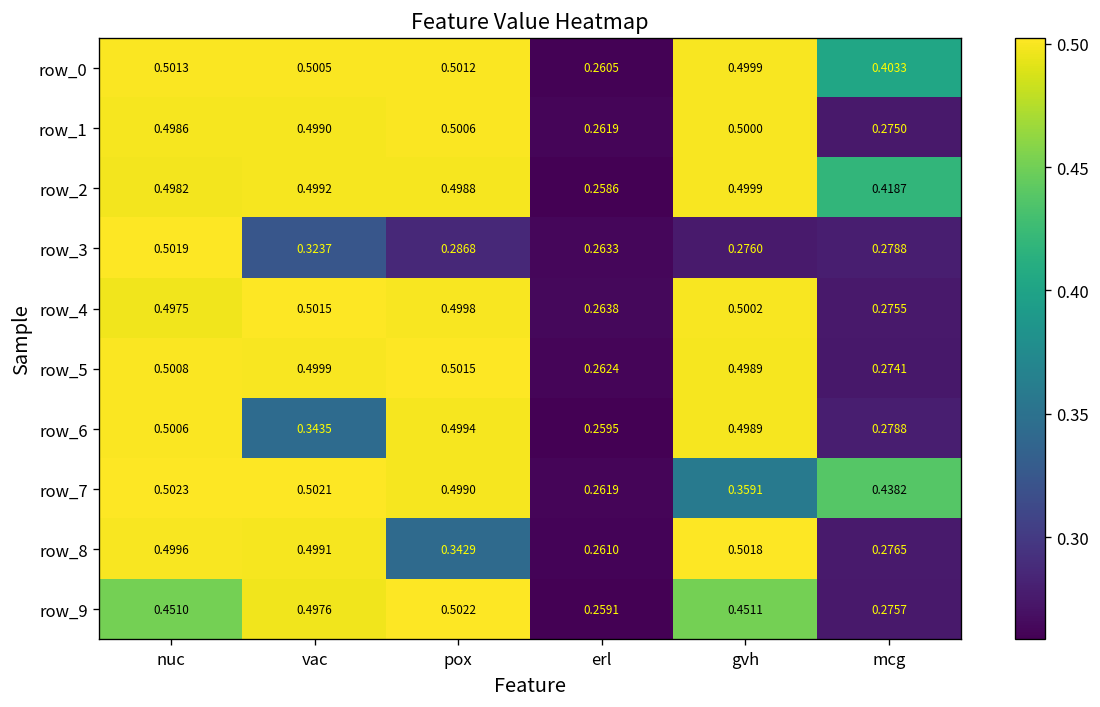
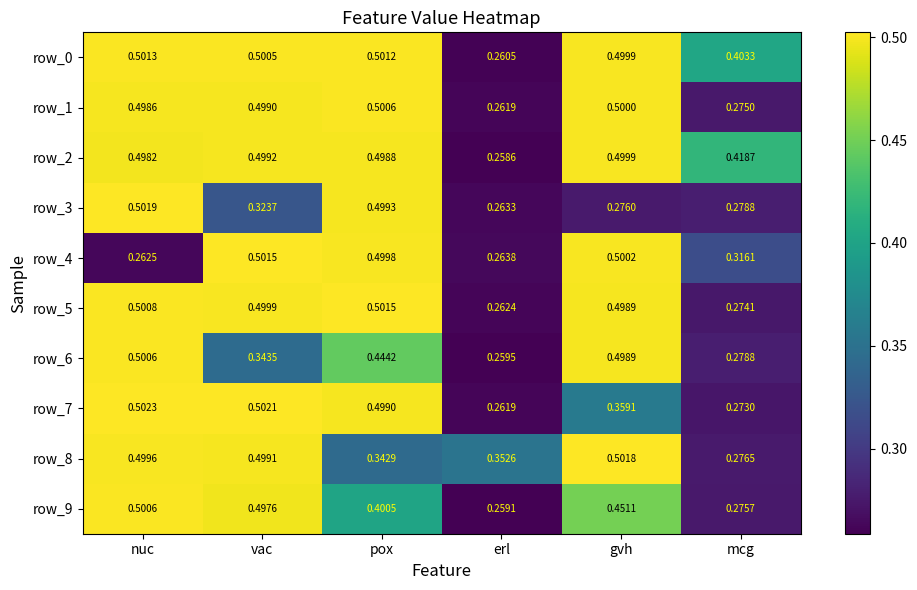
row_3, pox: 0.2868 -> 0.4993
row_4, nuc: 0.4975 -> 0.2625
row_4, mcg: 0.2755 -> 0.3161
row_6, pox: 0.4994 -> 0.4442
row_7, mcg: 0.4382 -> 0.2730
row_8, erl: 0.2610 -> 0.3526
row_9, nuc: 0.4510 -> 0.5006
row_9, pox: 0.5022 -> 0.4005
